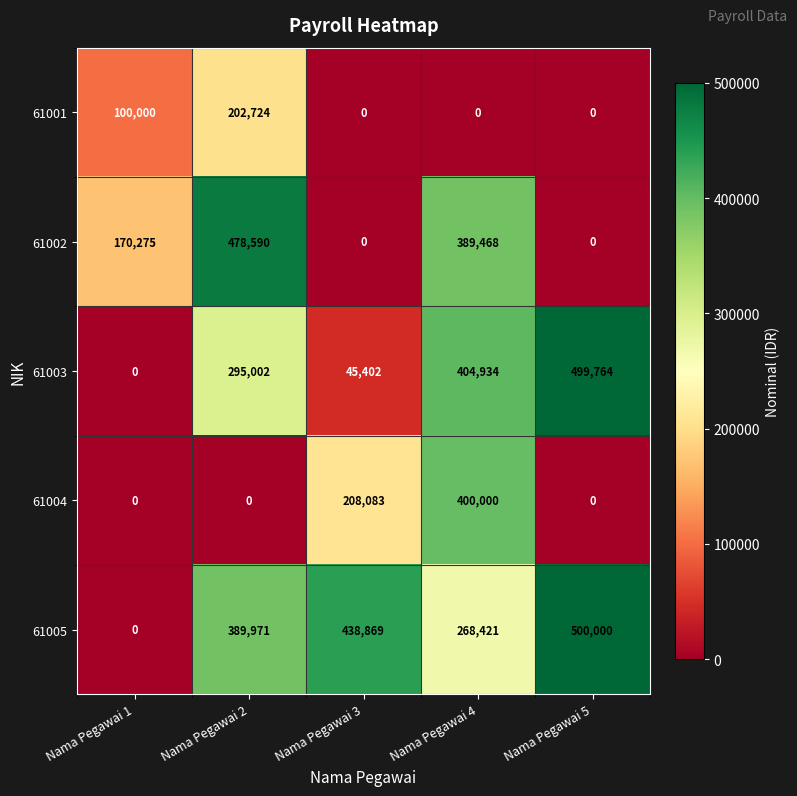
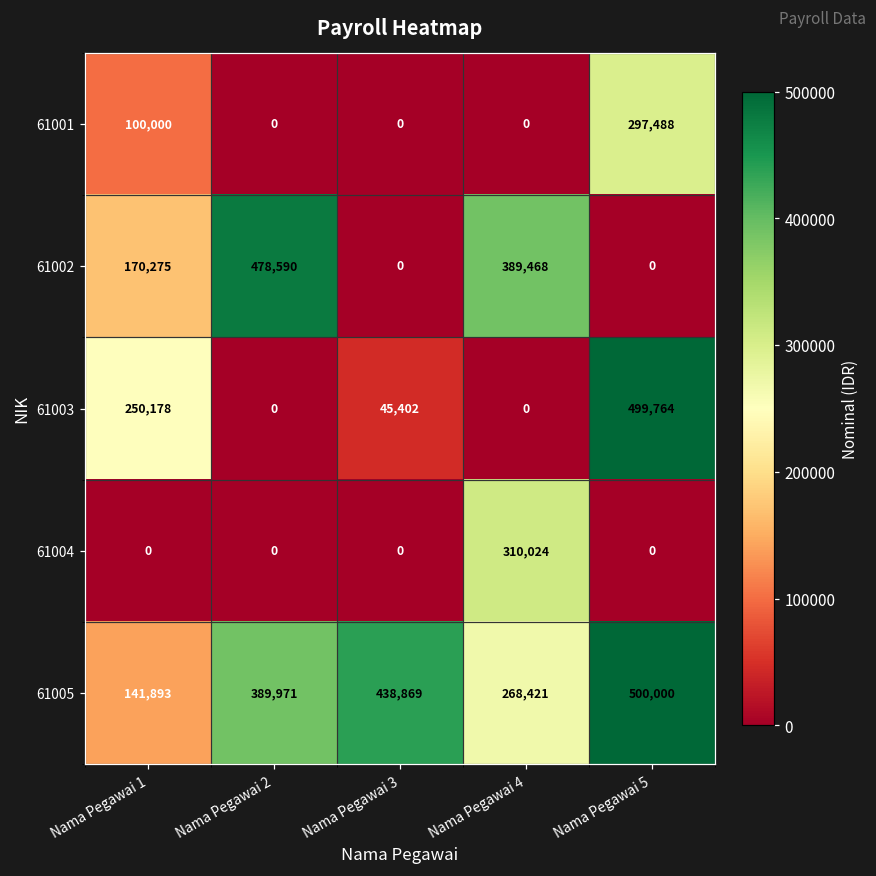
61001, Nama Pegawai 2: 202,724 -> 0
61001, Nama Pegawai 5: 0 -> 297,488
61003, Nama Pegawai 1: 0 -> 250,178
61003, Nama Pegawai 2: 295,002 -> 0
61003, Nama Pegawai 4: 404,934 -> 0
61004, Nama Pegawai 3: 208,083 -> 0
61004, Nama Pegawai 4: 400,000 -> 310,024
61005, Nama Pegawai 1: 0 -> 141,893
